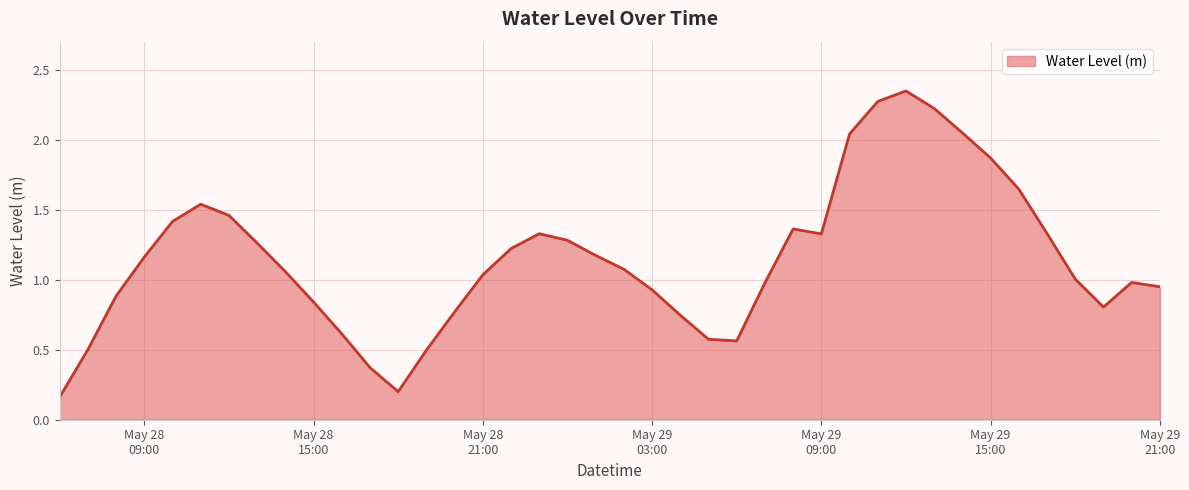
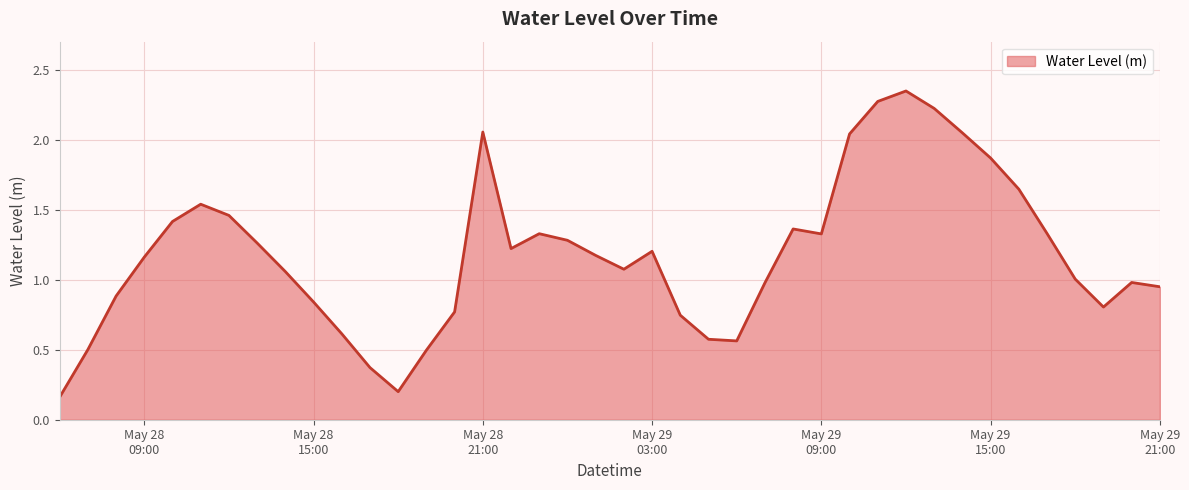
May 28 21:00: 1.04 -> 2.06
May 29 03:00: 0.93 -> 1.20
